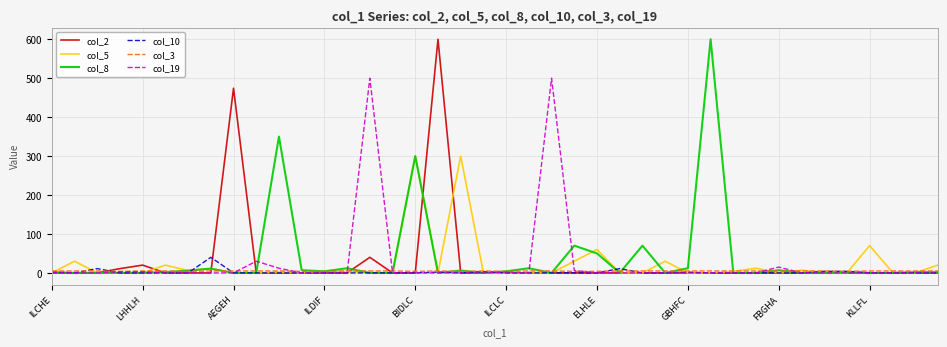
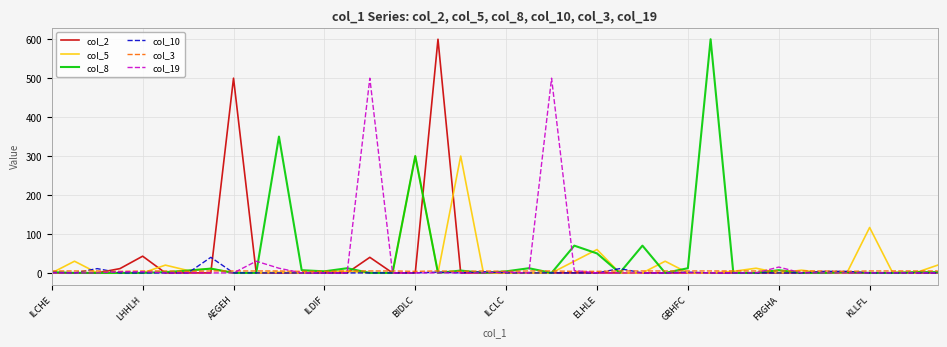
col_2, LHHLH: 20 -> 40
col_2, AEGEH: 470 -> 500
col_5, KLLFL: 70 -> 120
